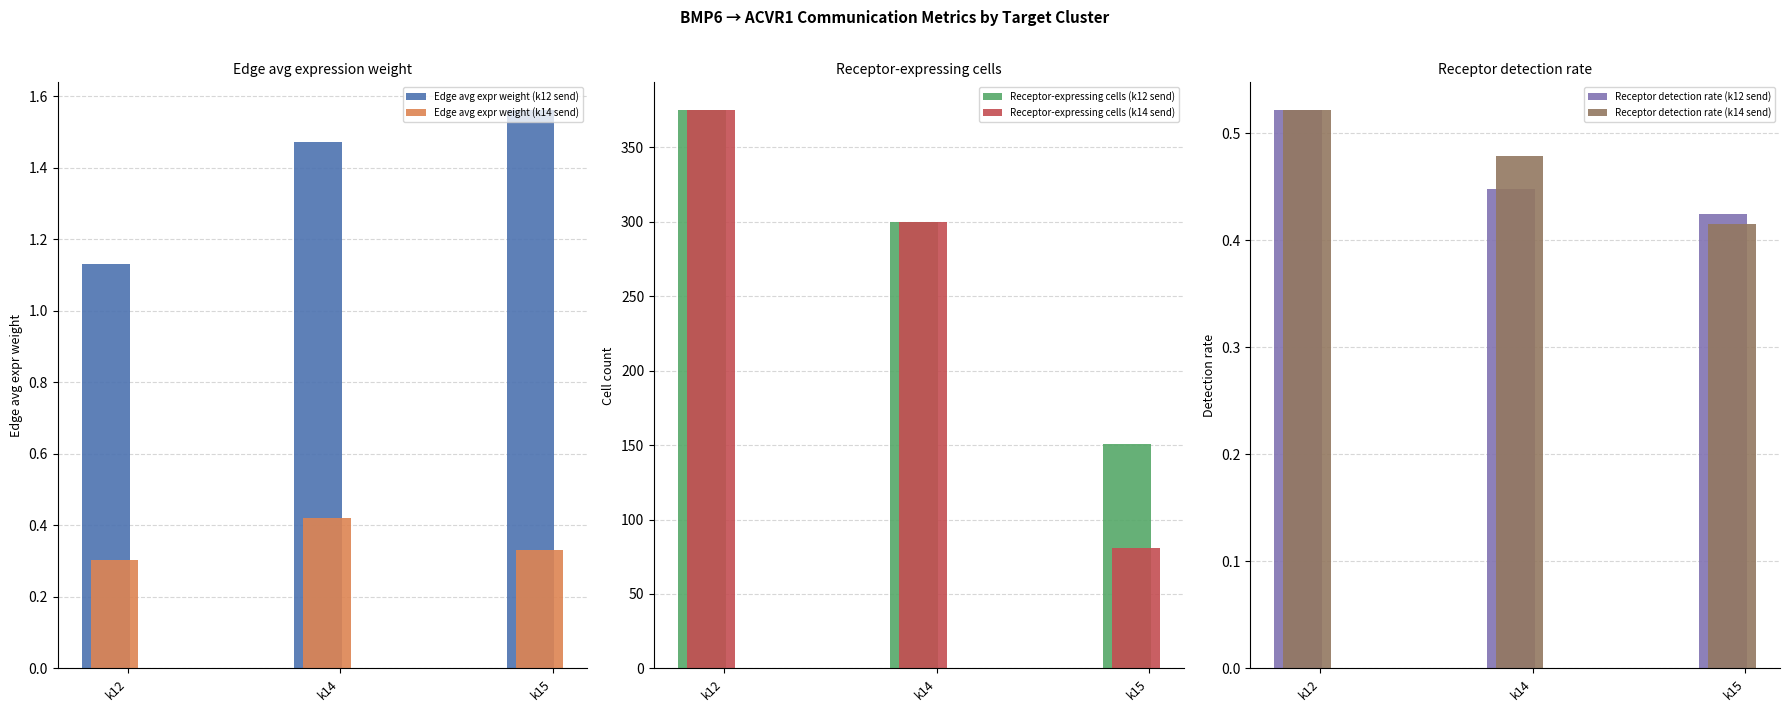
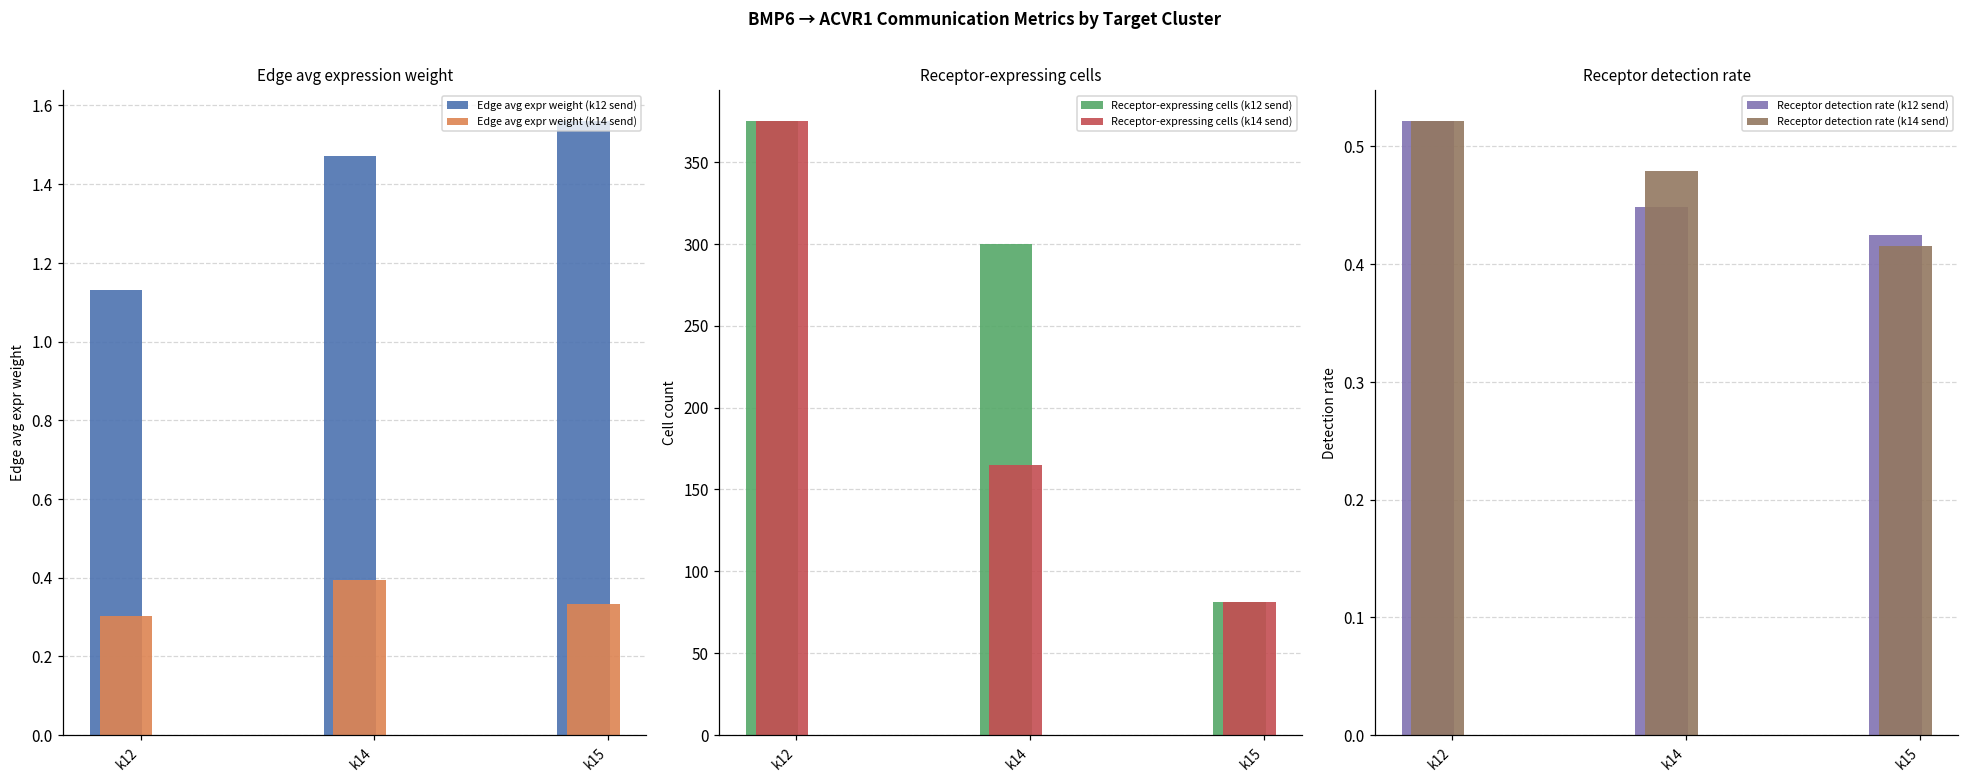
Edge avg expression weight, Edge avg expr weight (k14 send), k14: 0.42 -> 0.39
Receptor-expressing cells, Receptor-expressing cells (k14 send), k14: 300 -> 165
Receptor-expressing cells, Receptor-expressing cells (k12 send), k15: 151 -> 81
